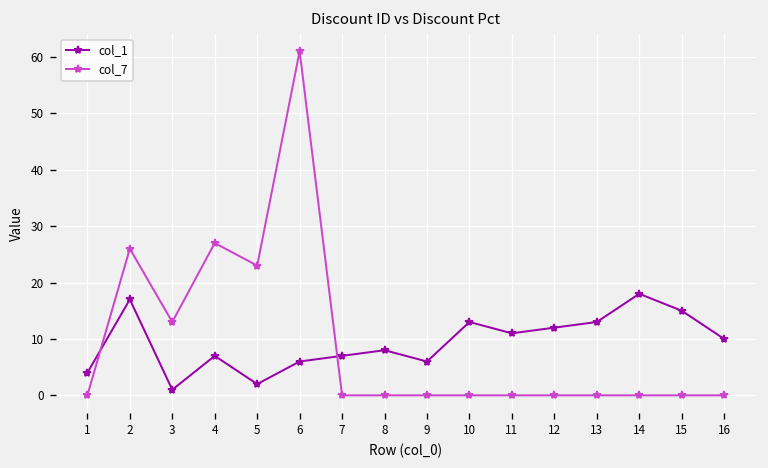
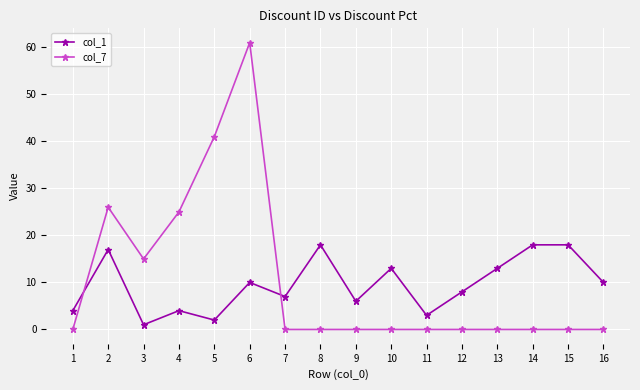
col_7, 3: 13 -> 15
col_1, 4: 7 -> 4
col_7, 4: 27 -> 25
col_7, 5: 23 -> 41
col_1, 6: 6 -> 10
col_1, 8: 8 -> 18
col_1, 11: 11 -> 3
col_1, 12: 12 -> 8
col_1, 15: 15 -> 18
